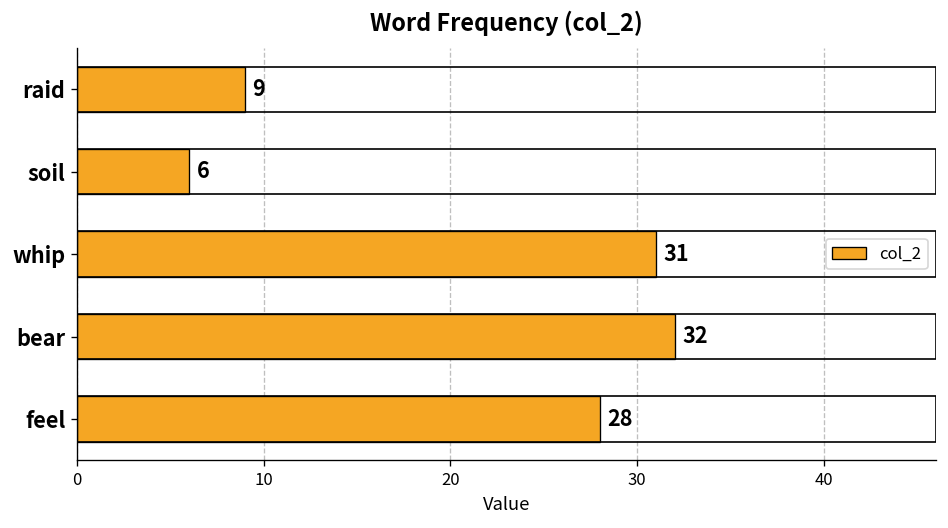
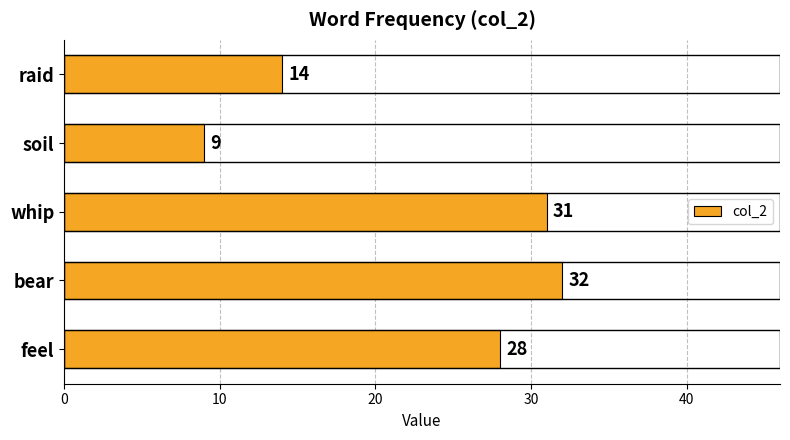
raid: 9 -> 14
soil: 6 -> 9
